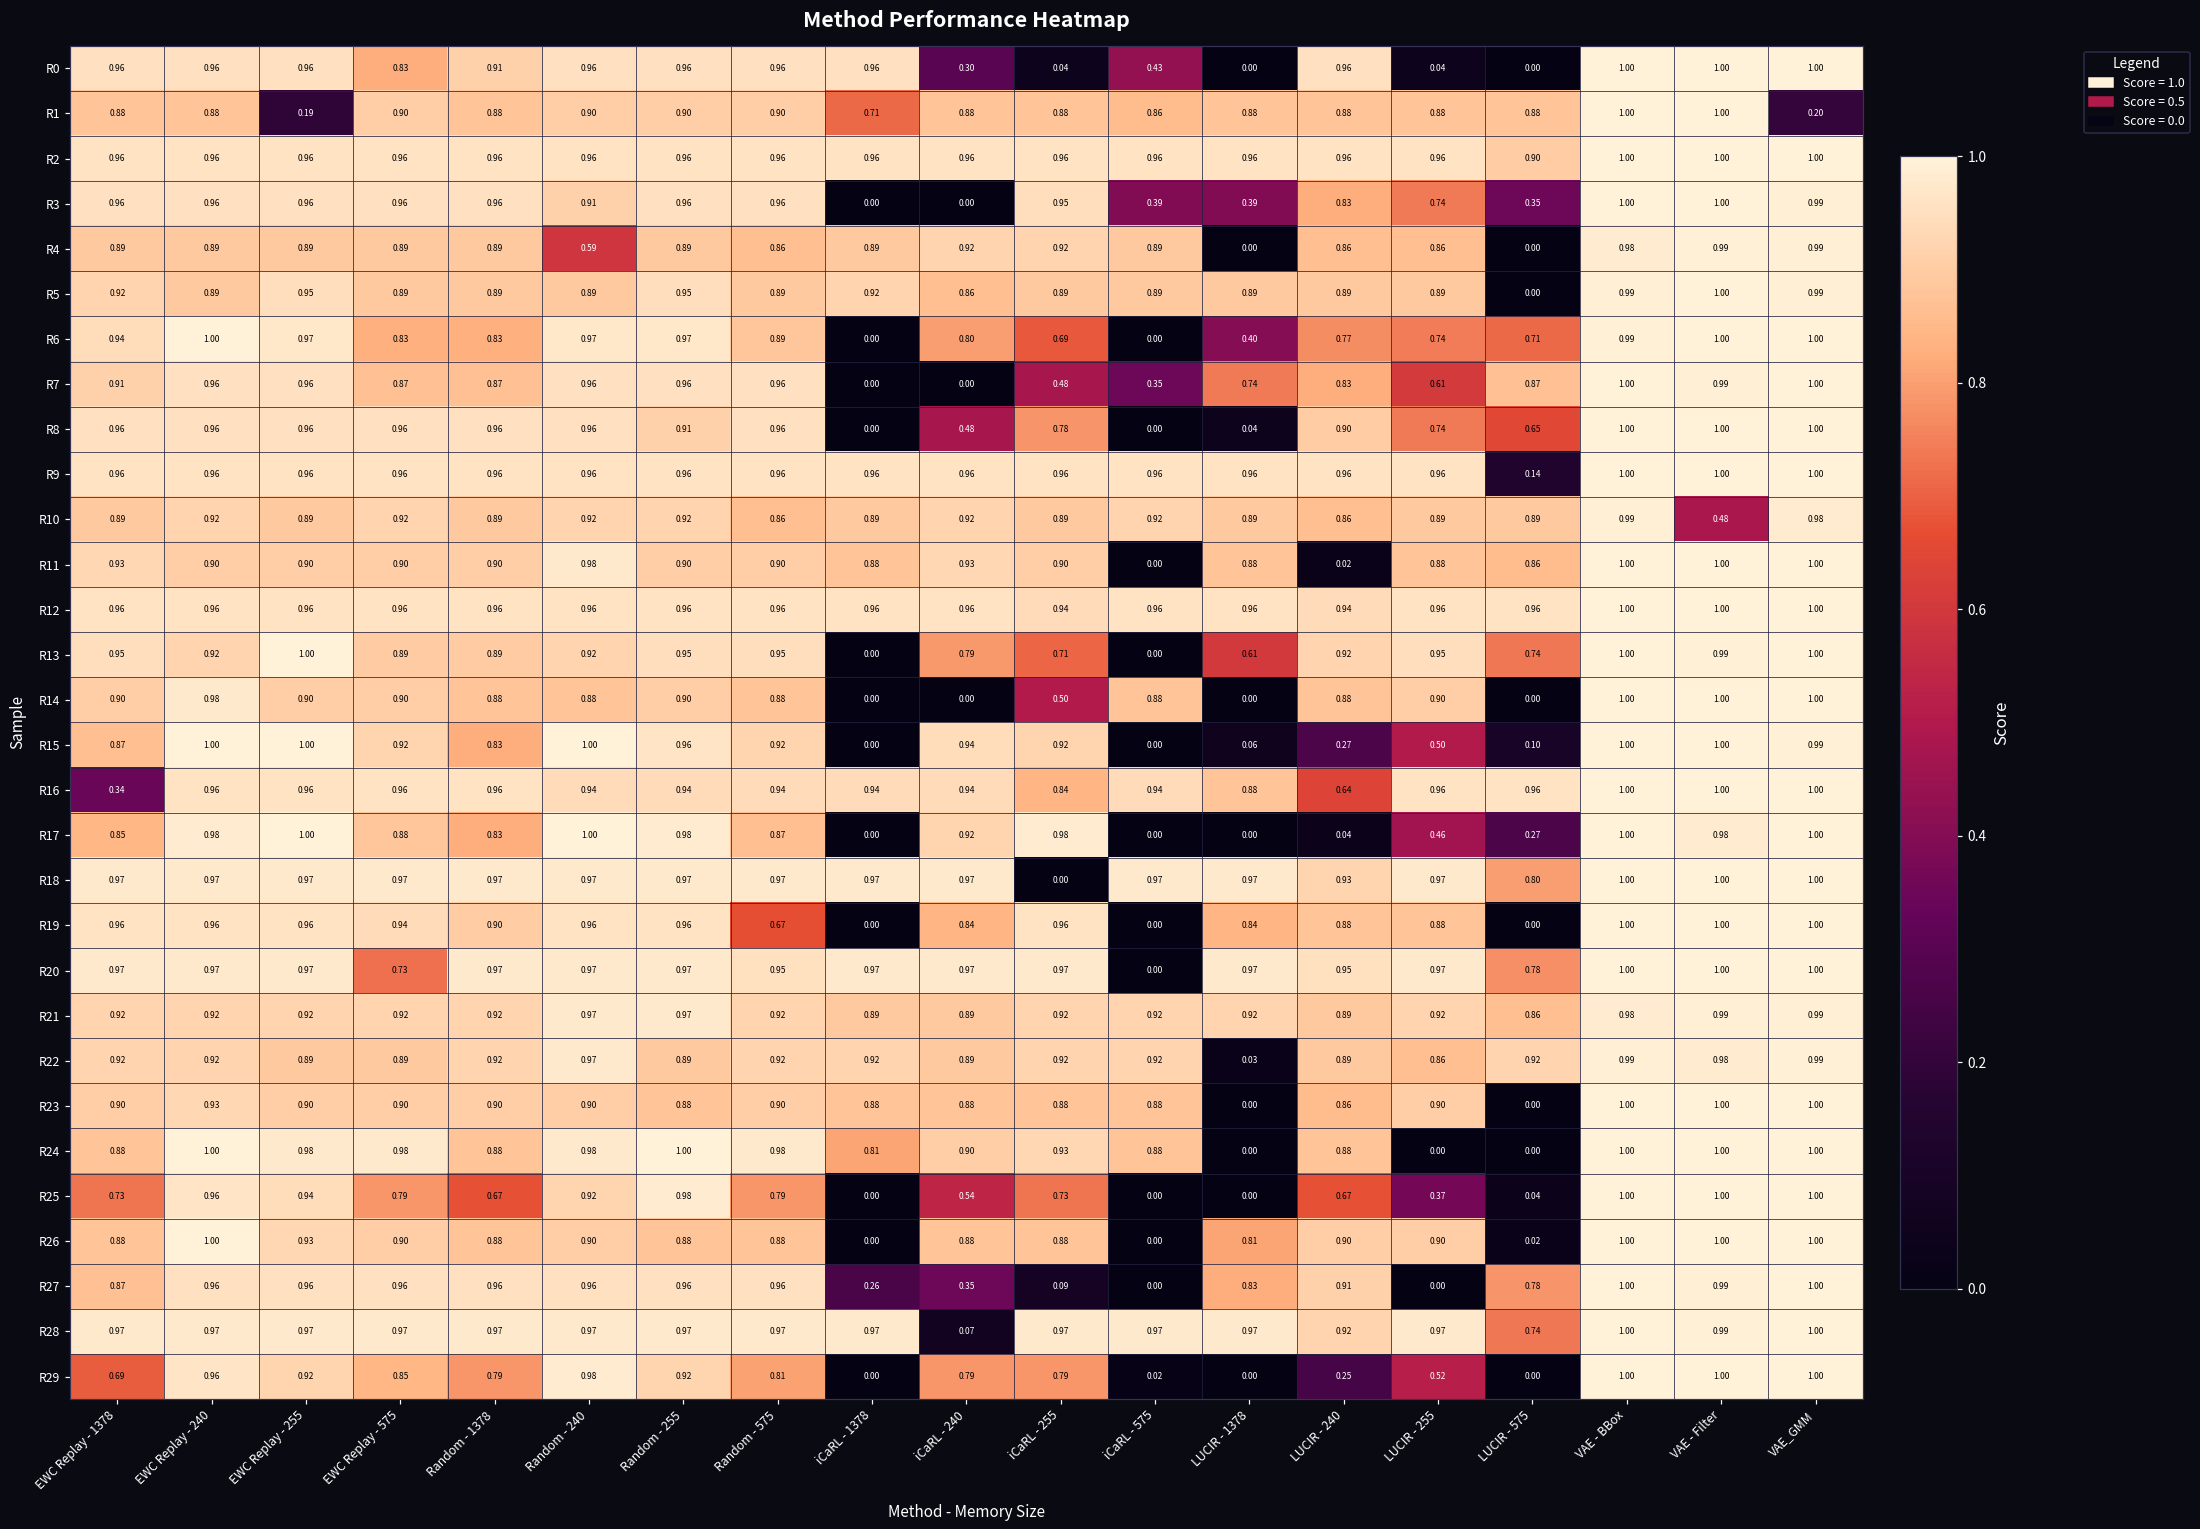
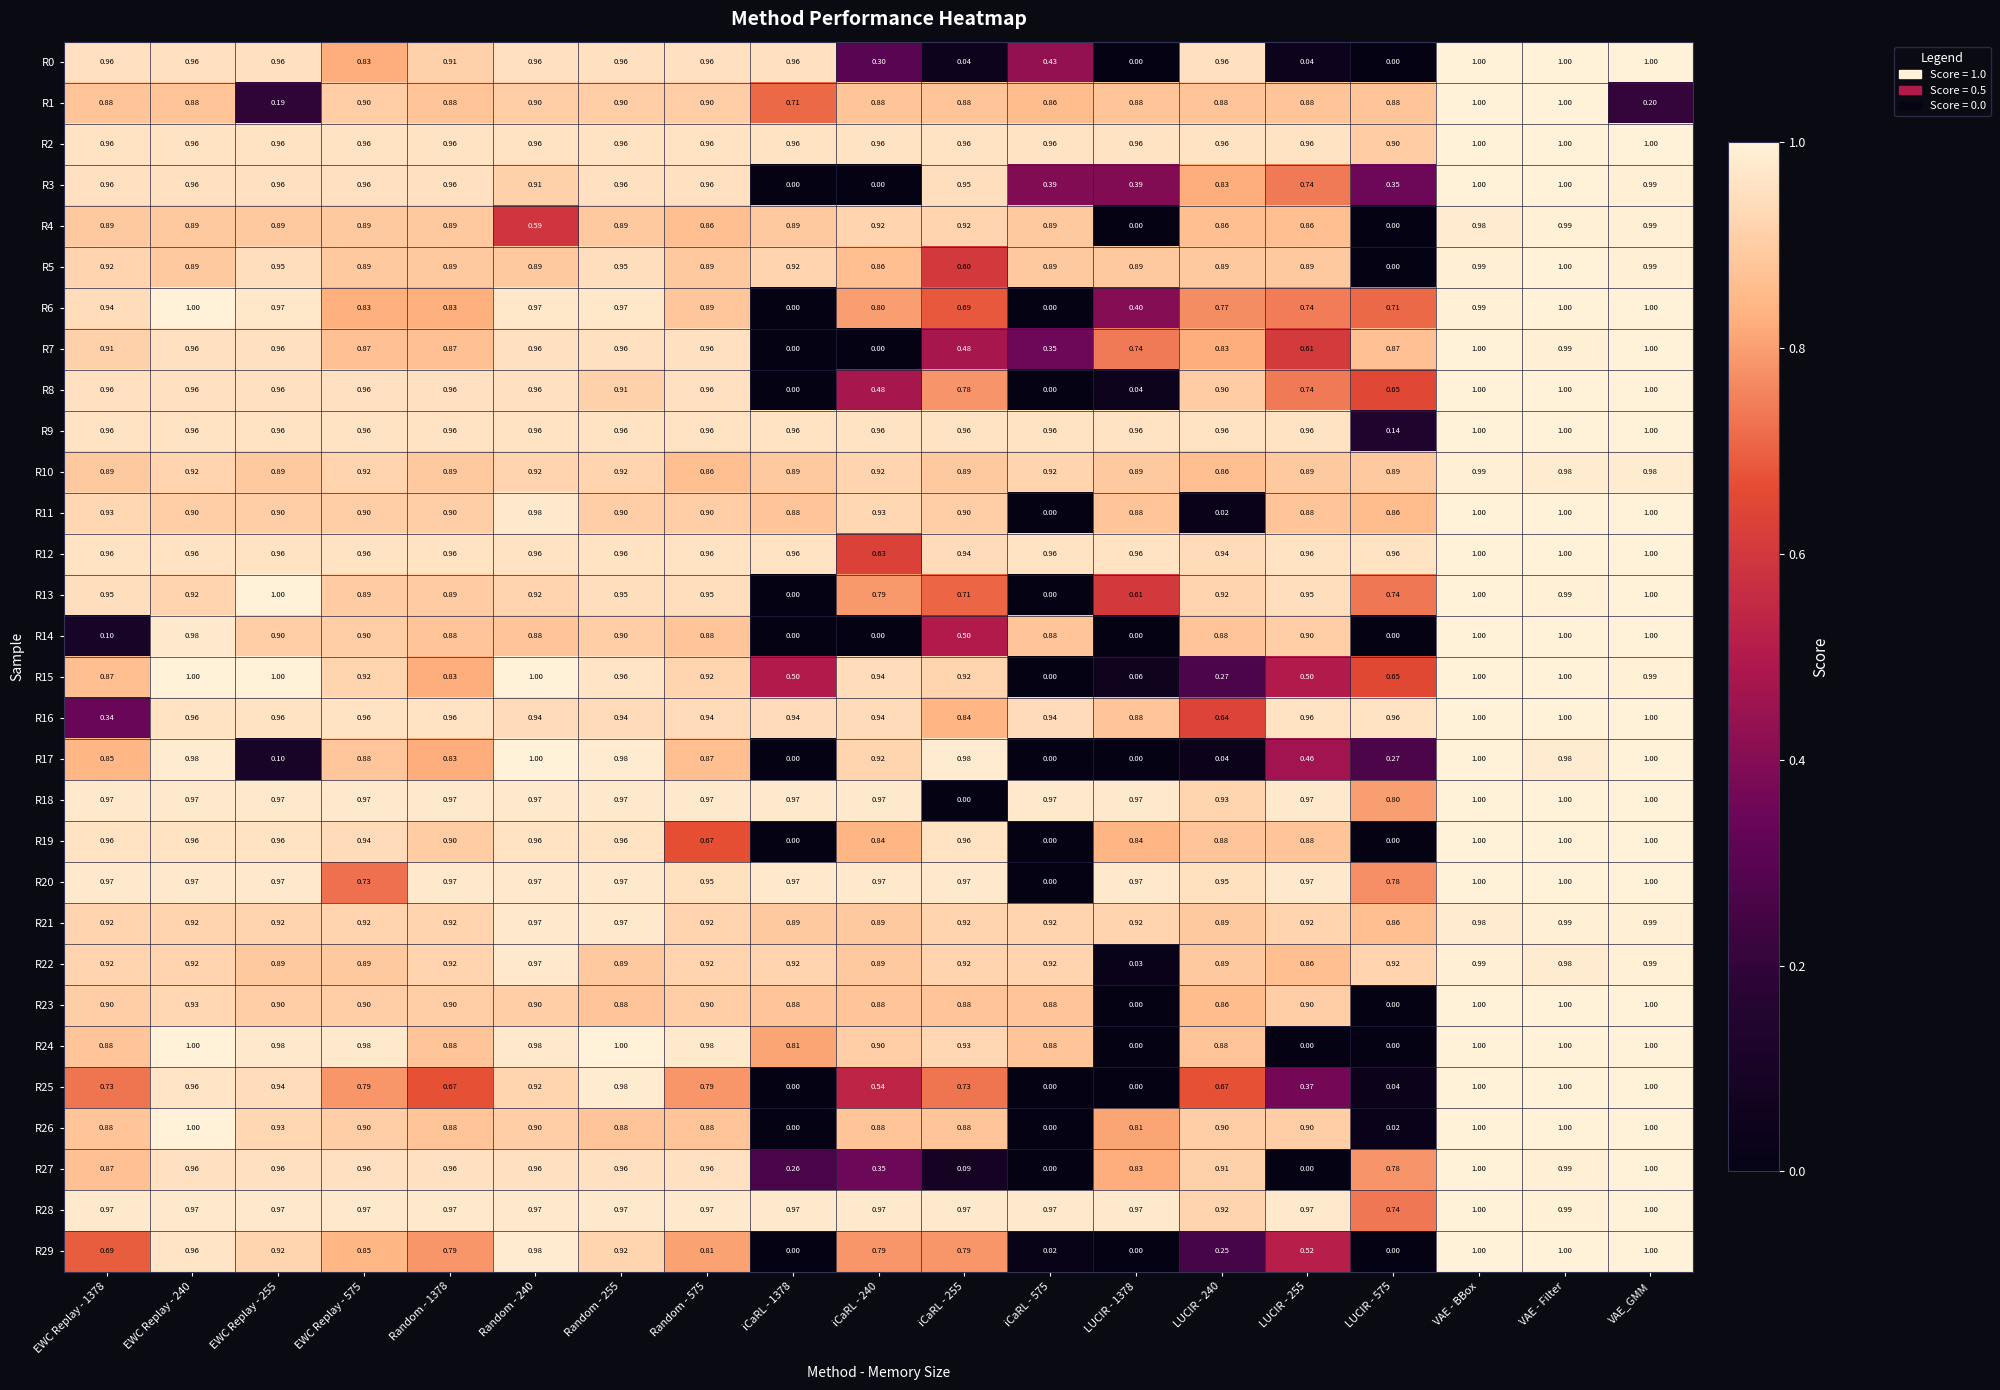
R5, iCaRL - 255: 0.89 -> 0.60
R10, VAE - Filter: 0.48 -> 0.98
R12, iCaRL - 240: 0.96 -> 0.63
R14, EWC Replay - 1378: 0.90 -> 0.10
R15, iCaRL - 1378: 0.00 -> 0.50
R15, LUCIR - 575: 0.10 -> 0.65
R17, EWC Replay - 255: 1.00 -> 0.10
R28, iCaRL - 240: 0.07 -> 0.97
